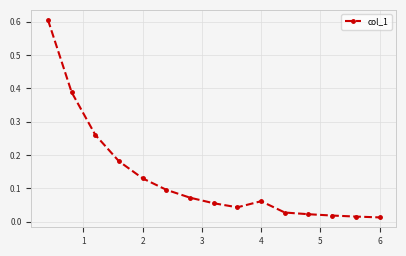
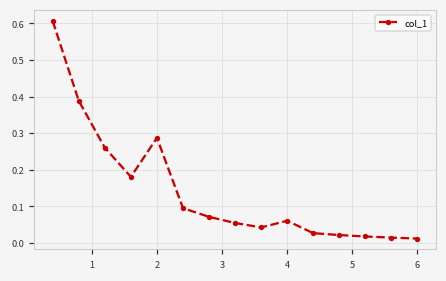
2: 0.13 -> 0.29
